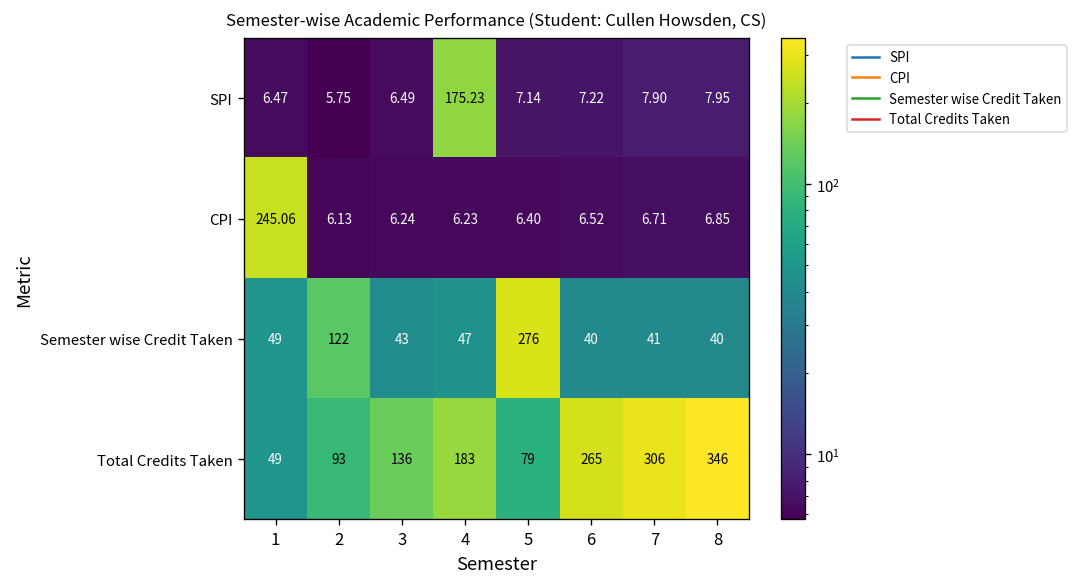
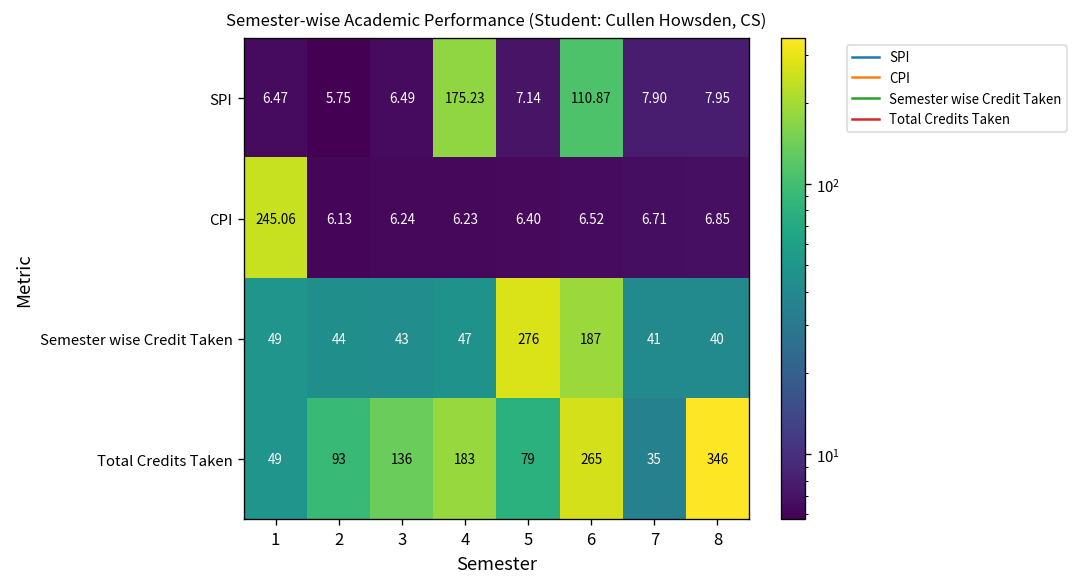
SPI, 6: 7.22 -> 110.87
Semester wise Credit Taken, 2: 122 -> 44
Semester wise Credit Taken, 6: 40 -> 187
Total Credits Taken, 7: 306 -> 35
